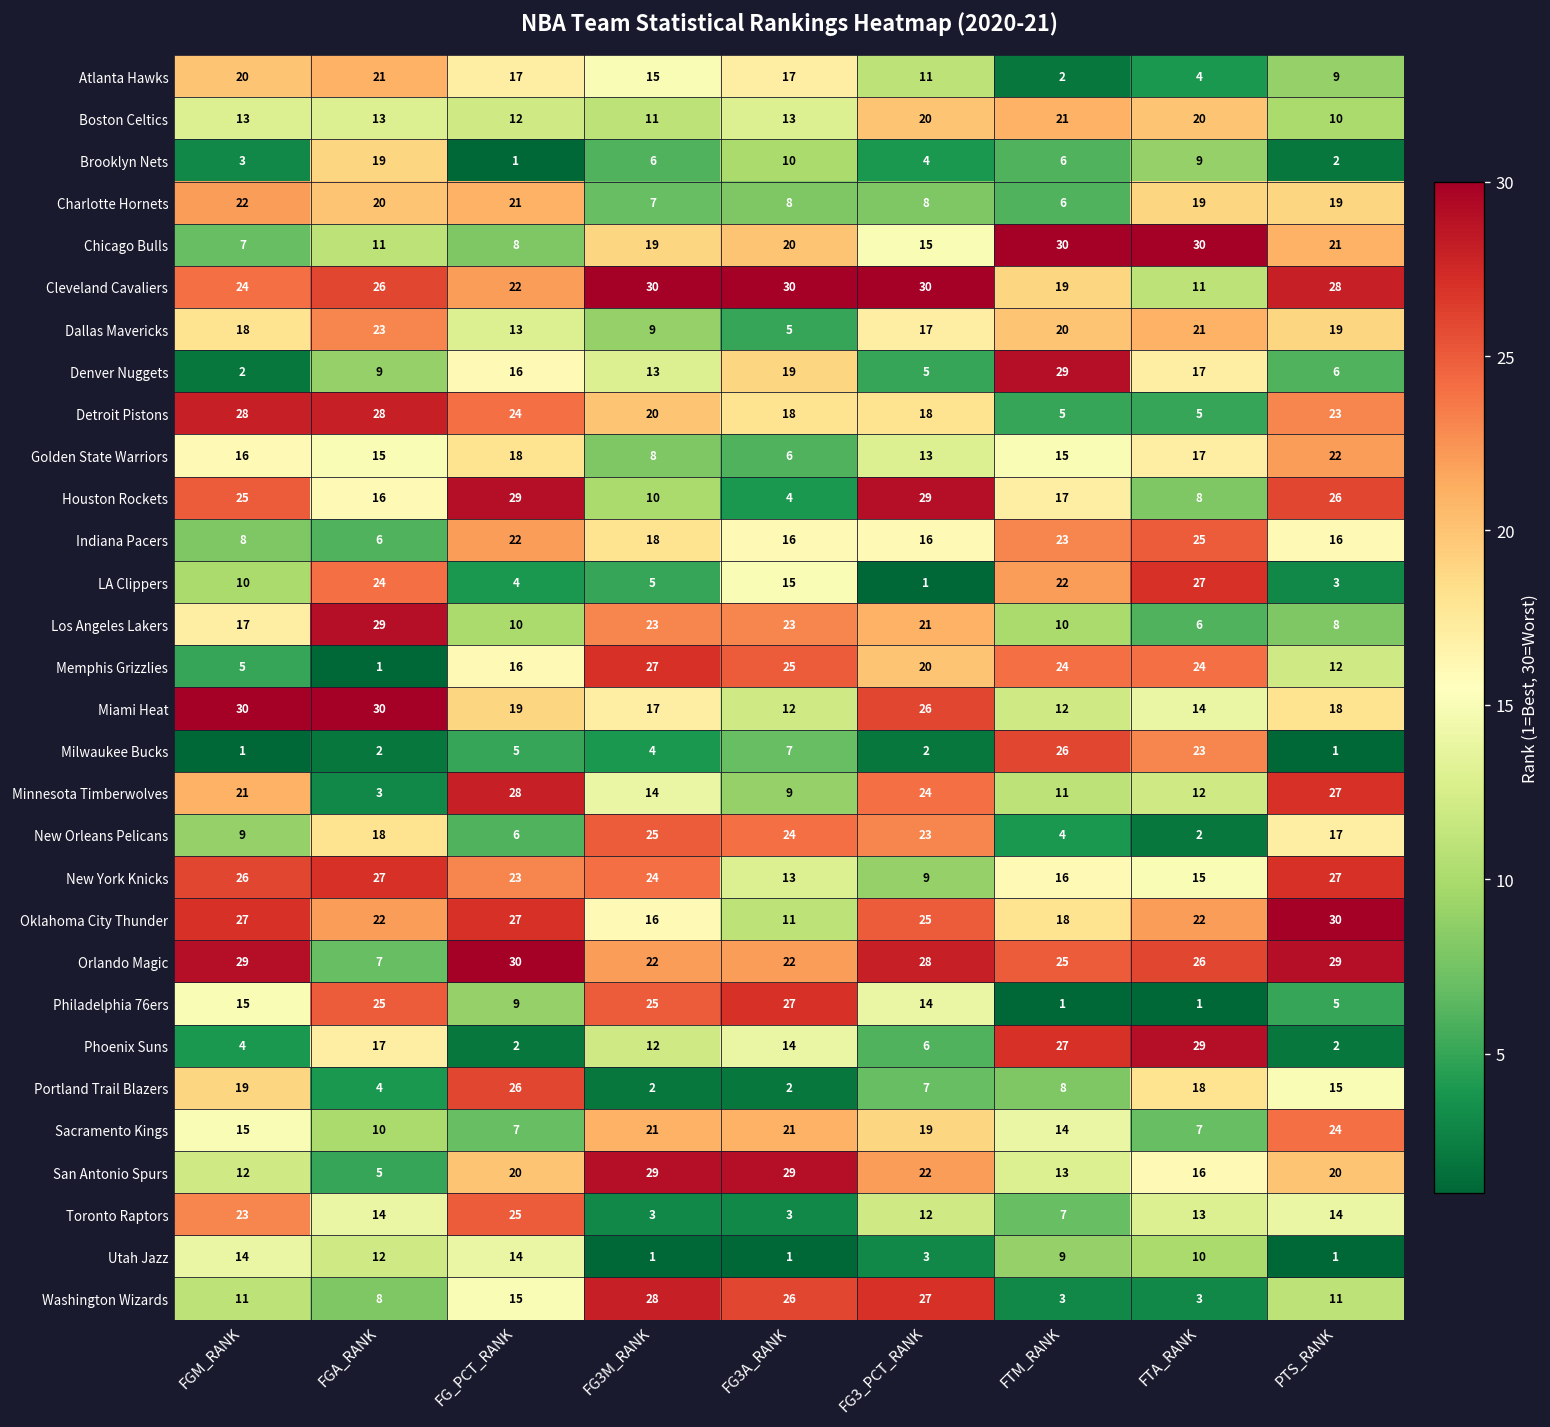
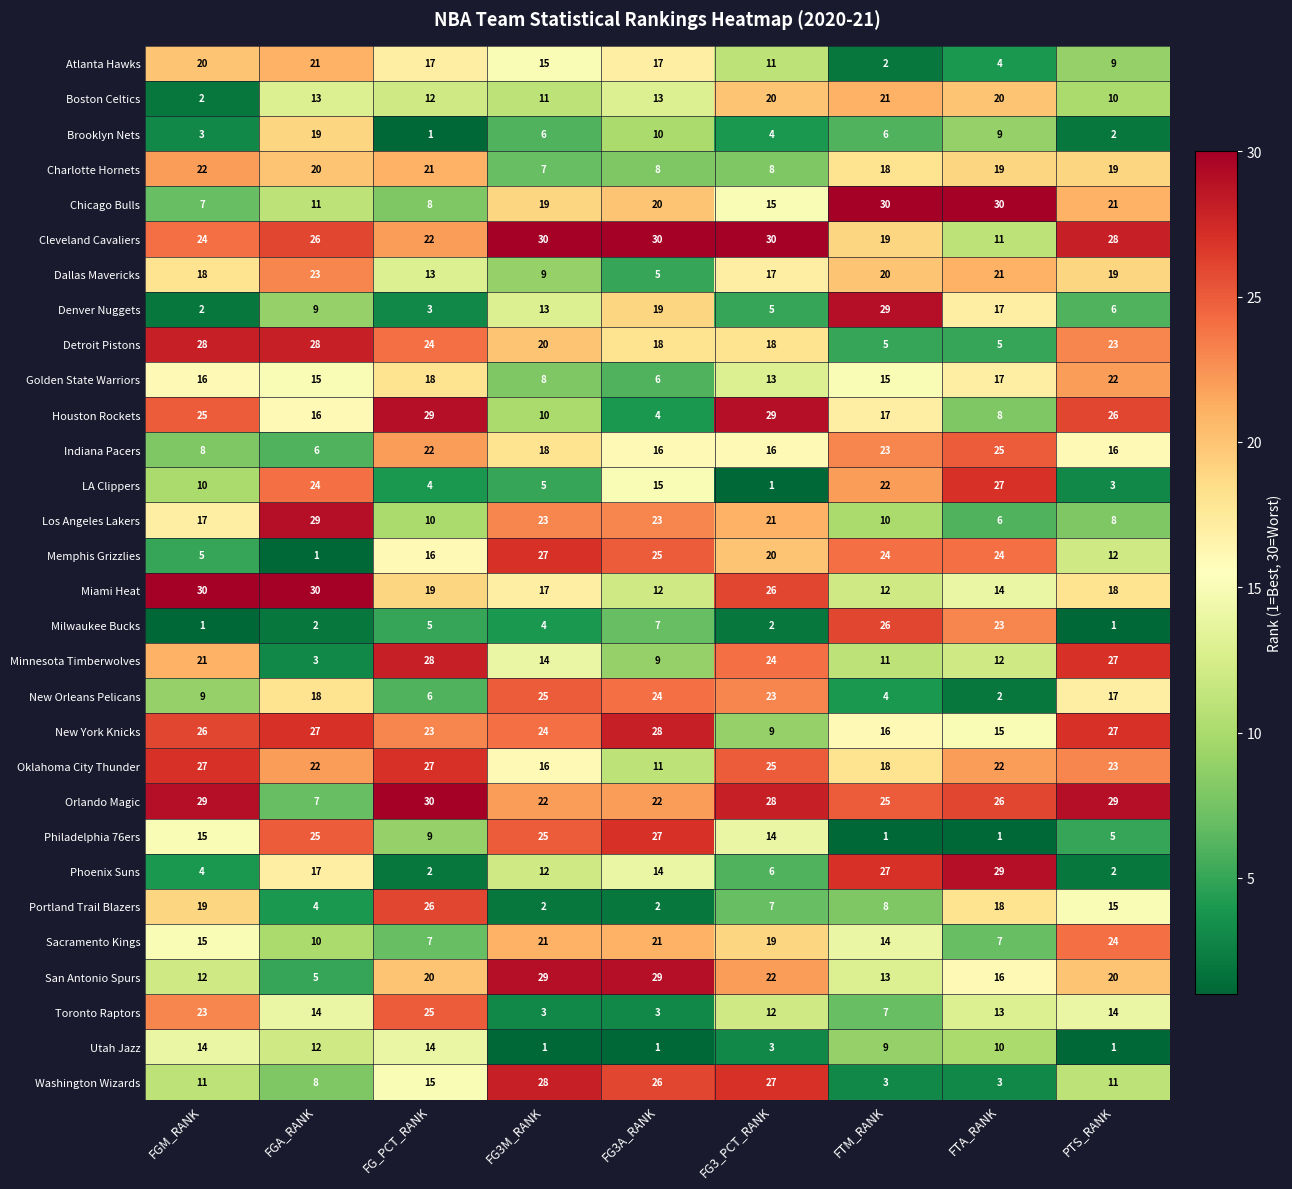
Boston Celtics, FGM_RANK: 13 -> 2
Charlotte Hornets, FTM_RANK: 6 -> 18
Denver Nuggets, FG_PCT_RANK: 16 -> 3
New York Knicks, FG3A_RANK: 13 -> 28
Oklahoma City Thunder, PTS_RANK: 30 -> 23
